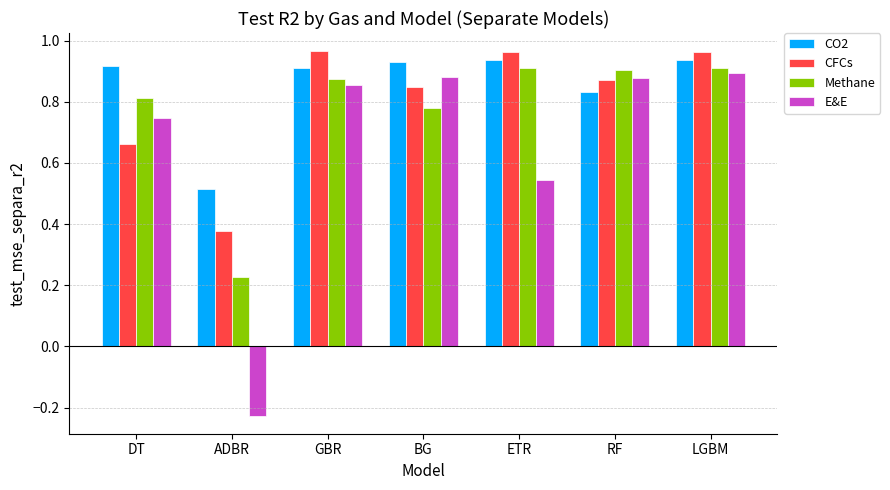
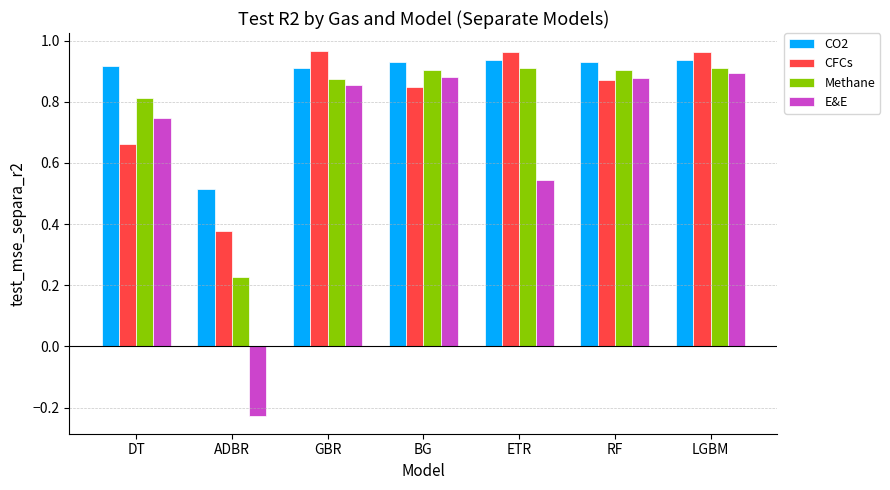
Methane, BG: 0.78 -> 0.90
CO2, RF: 0.83 -> 0.93
